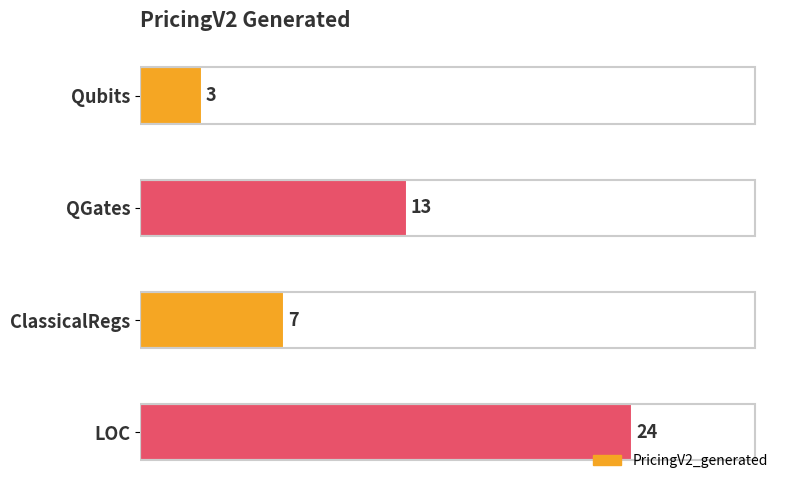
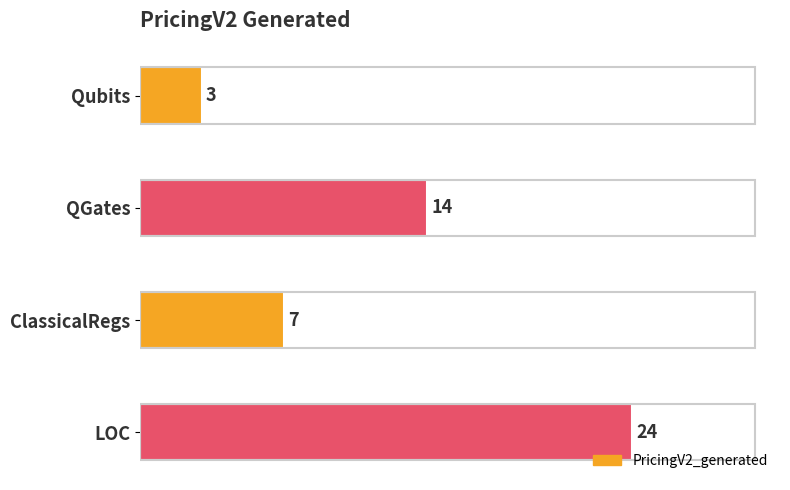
QGates: 13 -> 14
